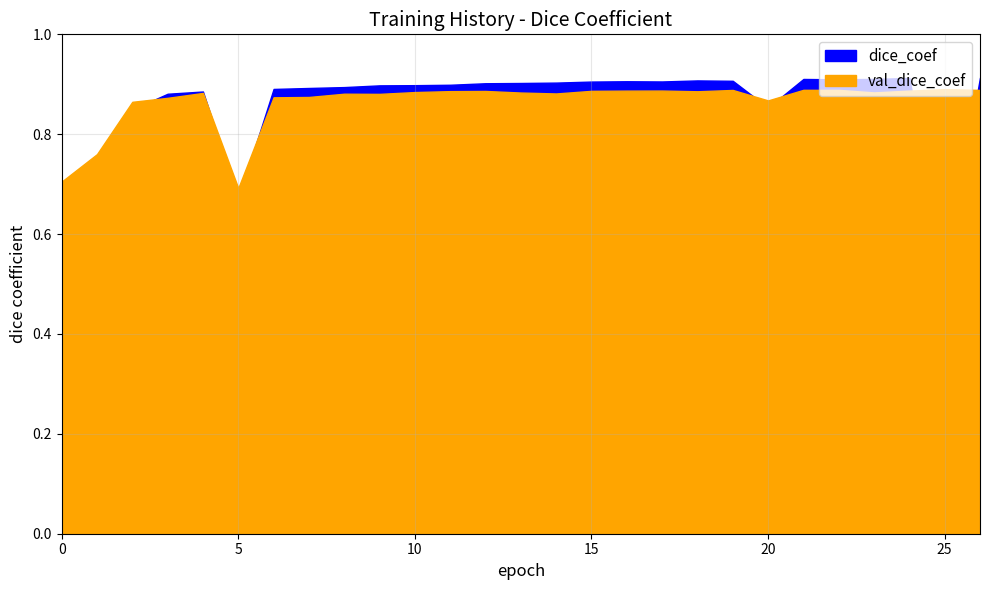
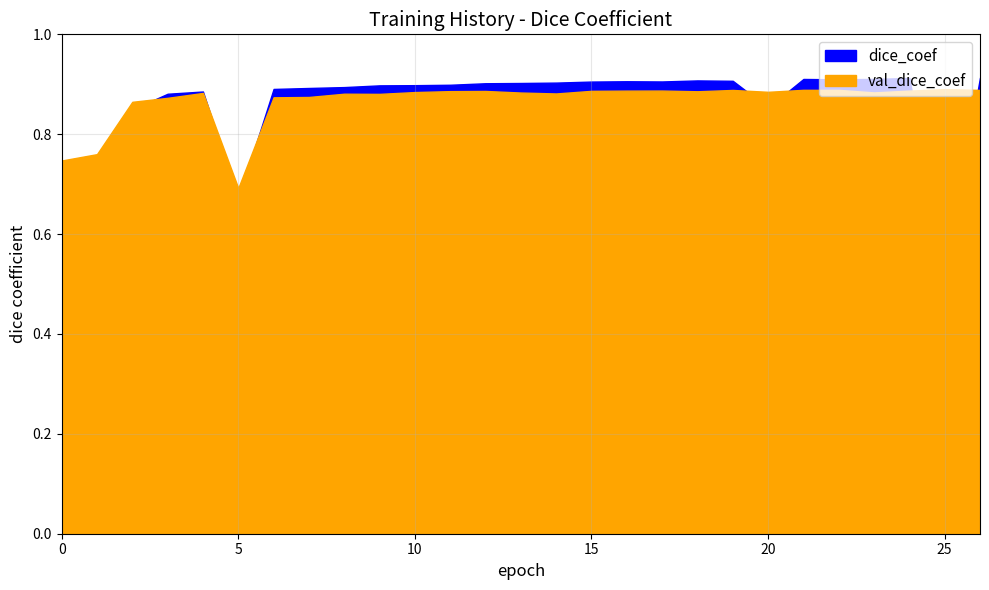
val_dice_coef, 0: 0.71 -> 0.75
val_dice_coef, 20: 0.87 -> 0.88
